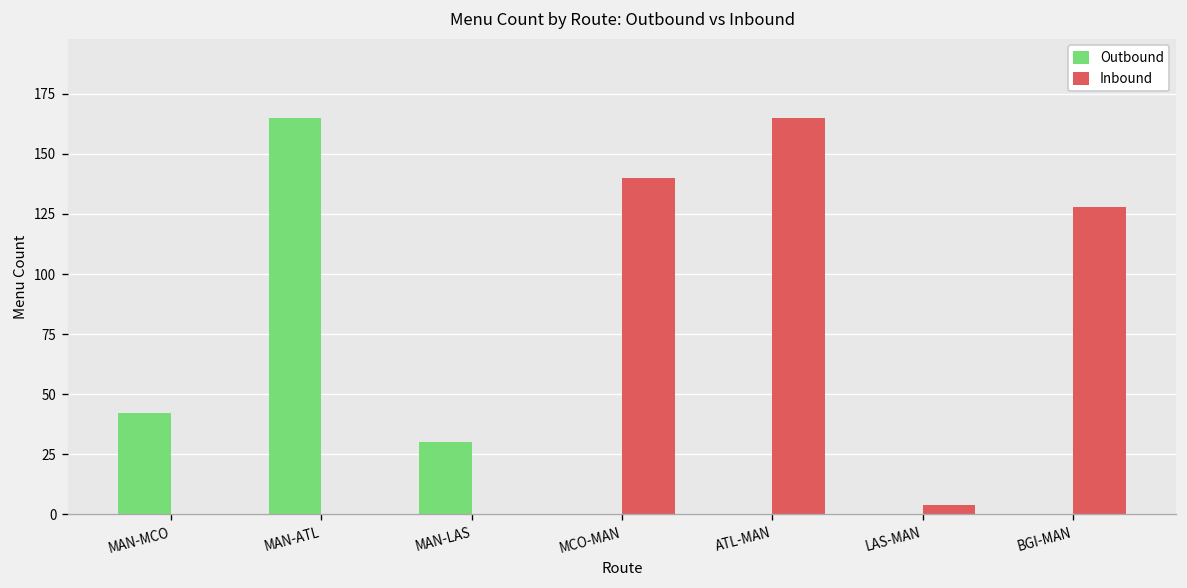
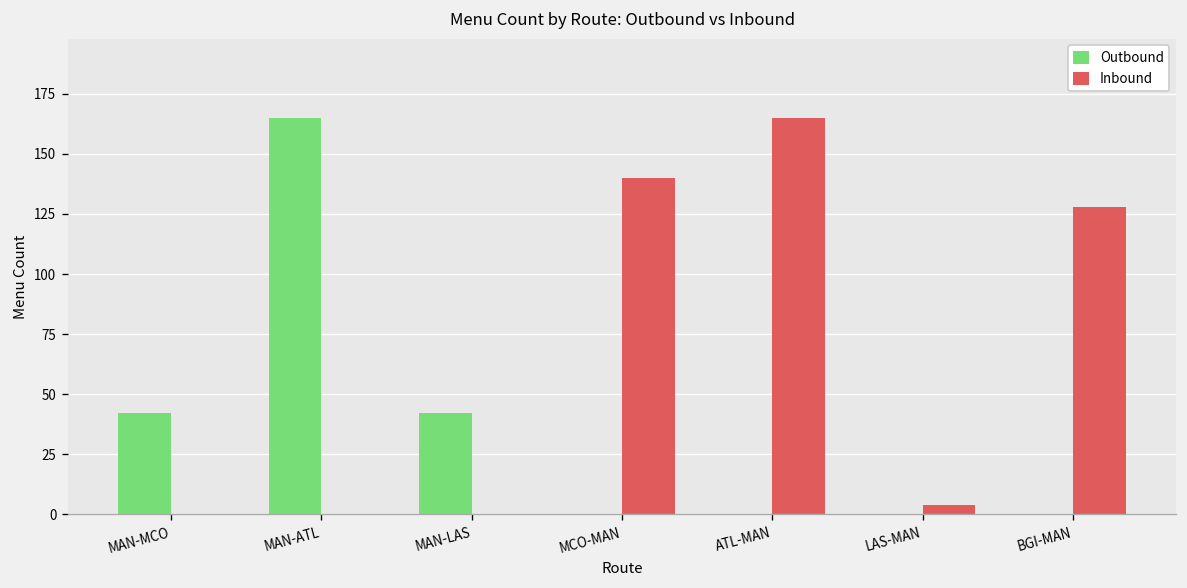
Outbound, MAN-LAS: 30 -> 42
